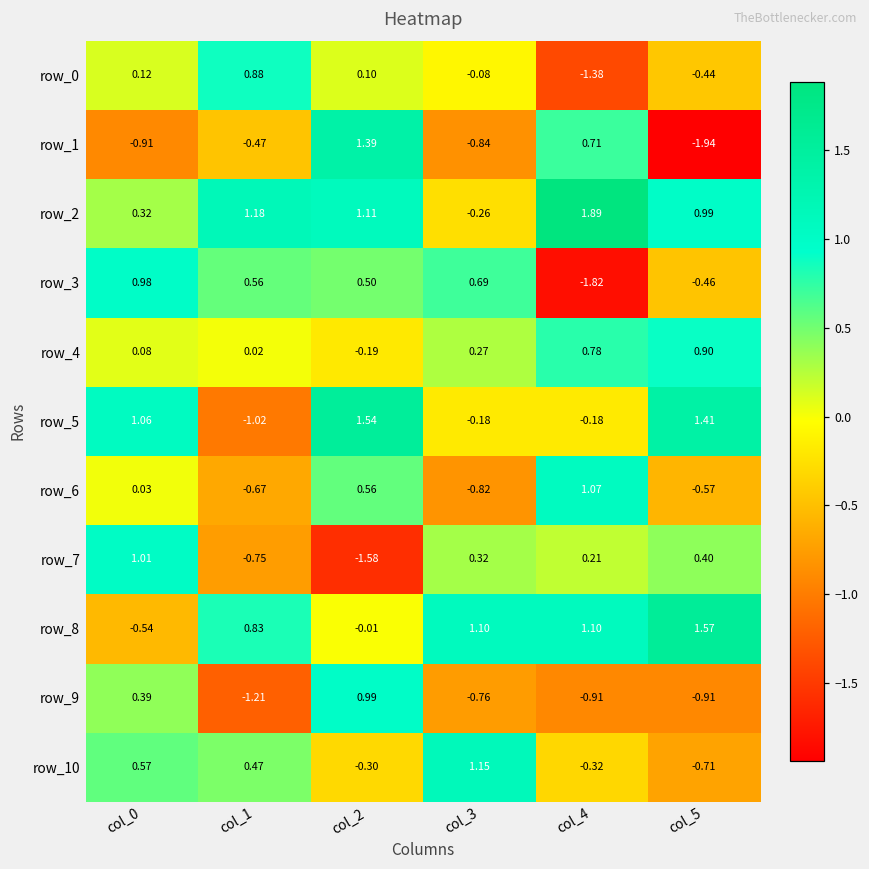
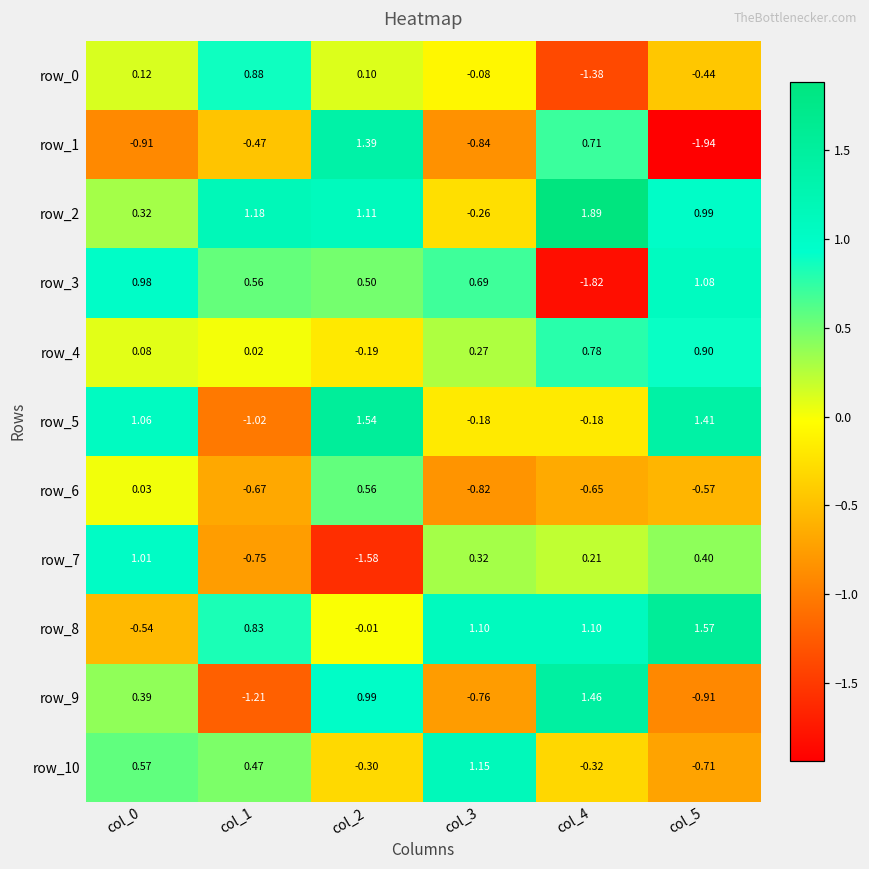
row_3, col_5: -0.46 -> 1.08
row_6, col_4: 1.07 -> -0.65
row_9, col_4: -0.91 -> 1.46
